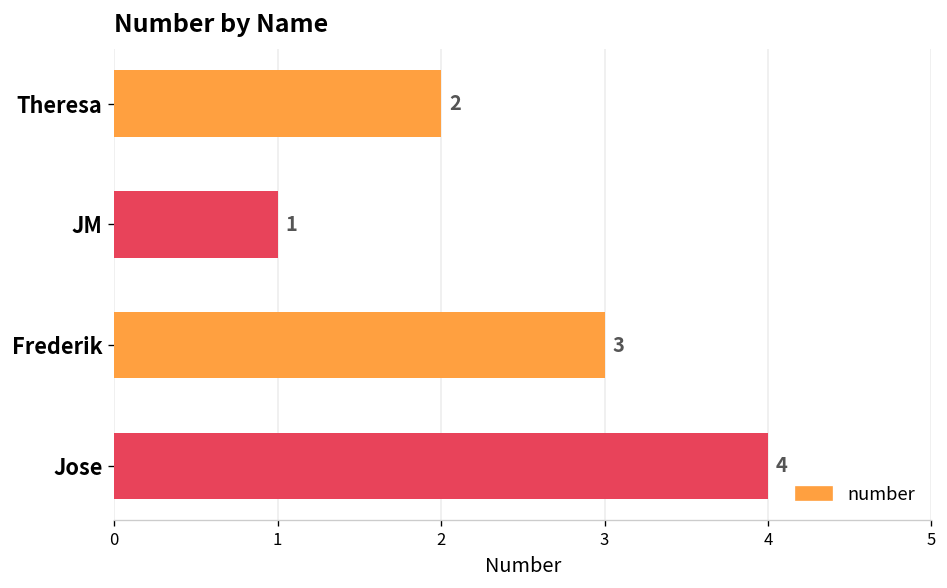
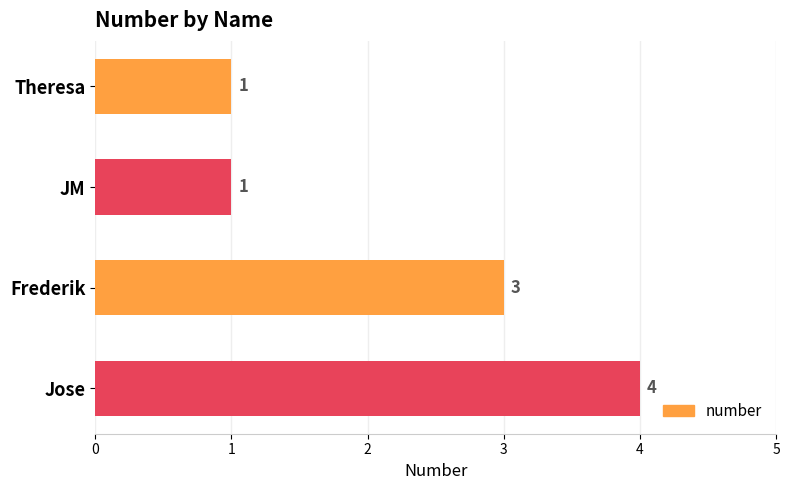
Theresa: 2 -> 1
